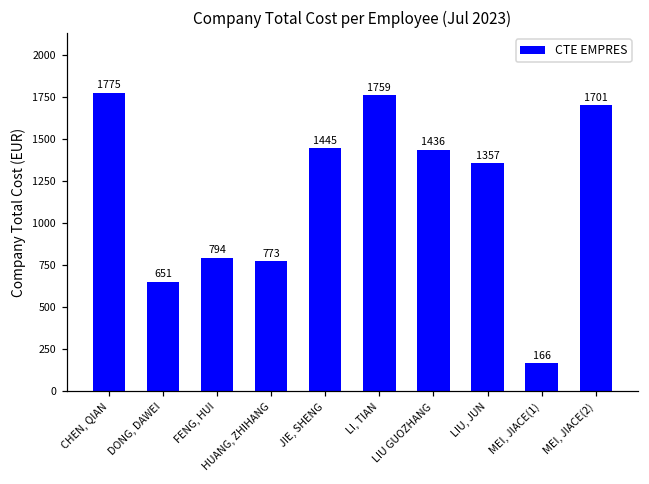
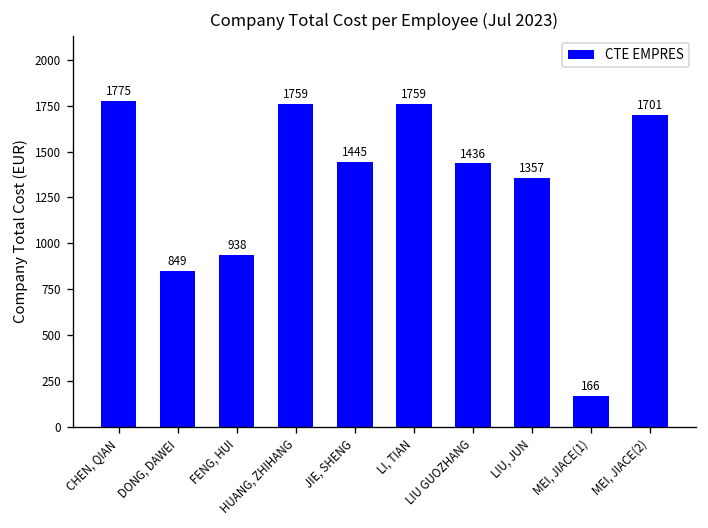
DONG, DAWEI: 651 -> 849
FENG, HUI: 794 -> 938
HUANG, ZHIHANG: 773 -> 1759
